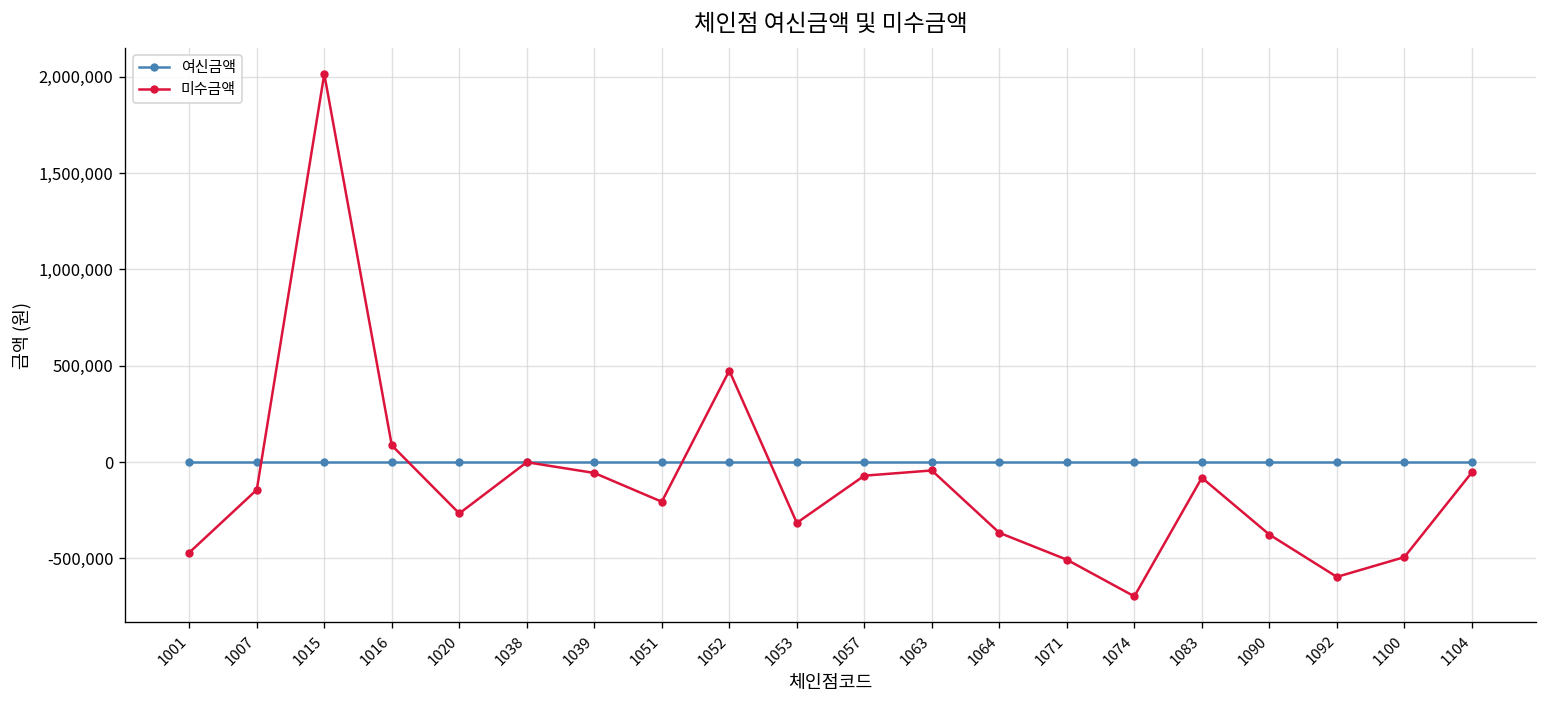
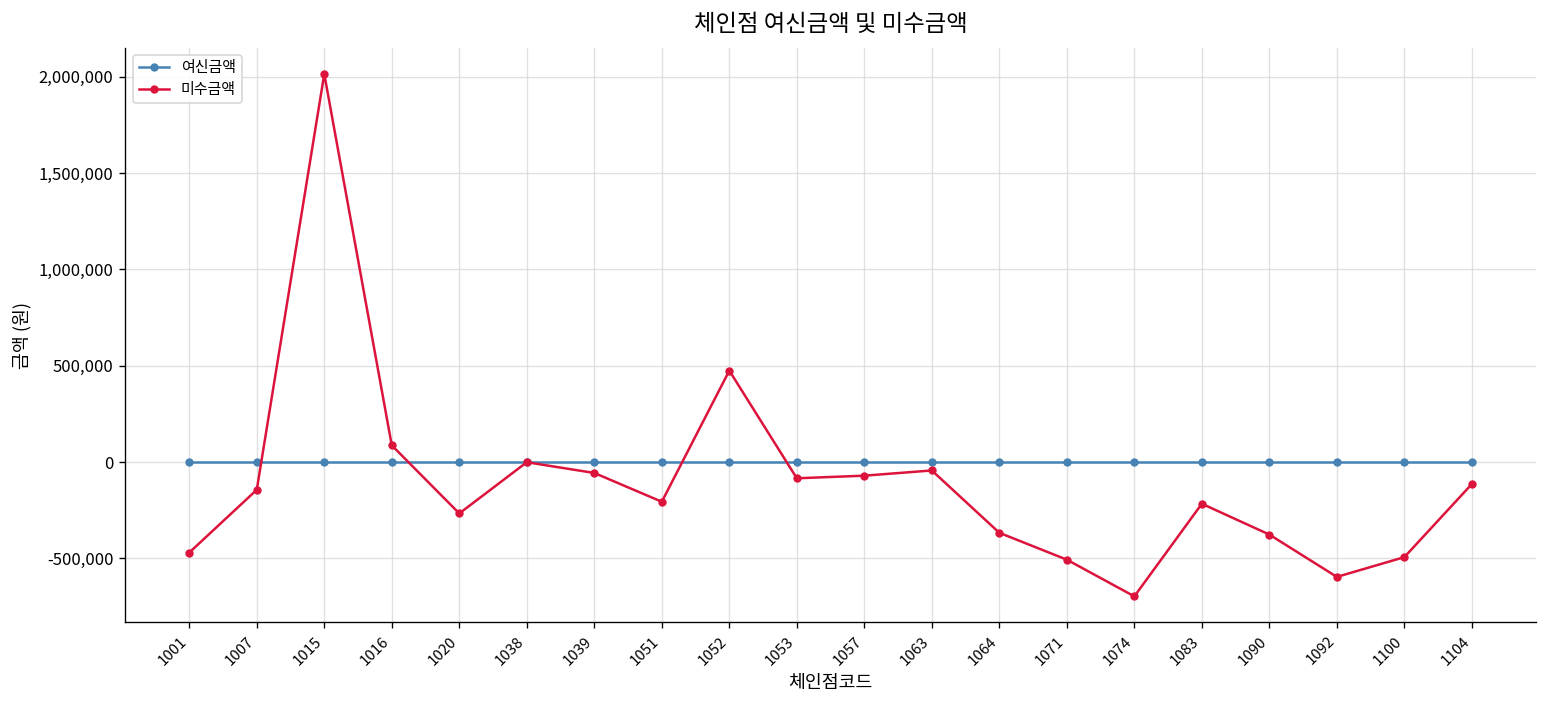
미수금액, 1053: -320,000 -> -80,000
미수금액, 1083: -80,000 -> -220,000
미수금액, 1104: -50,000 -> -110,000
